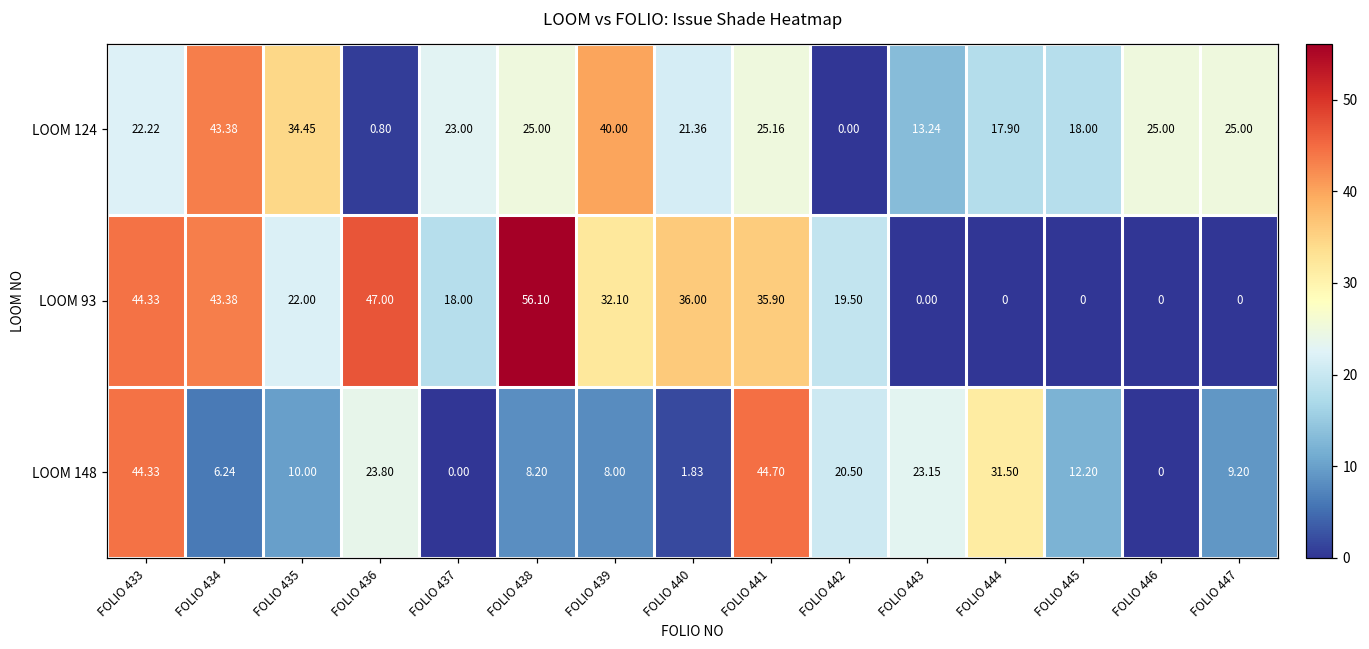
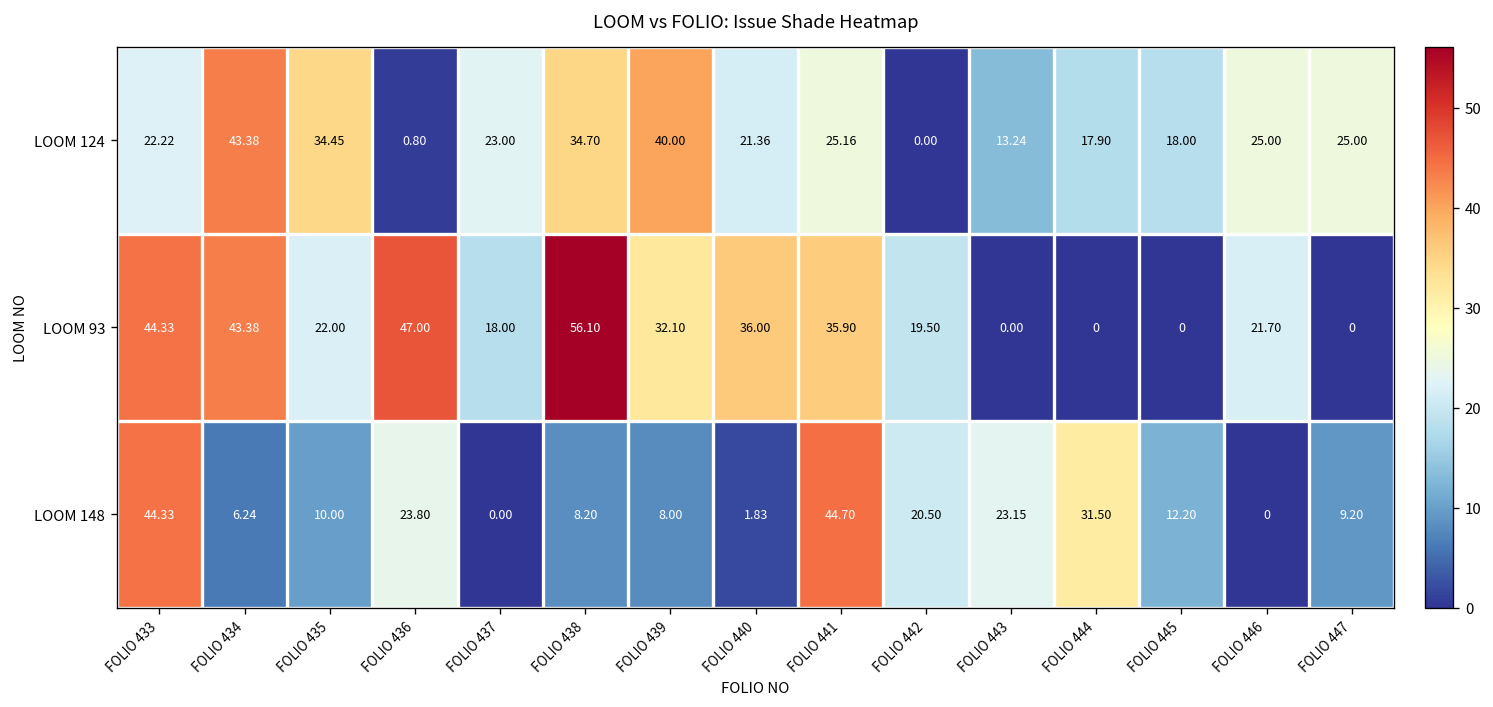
LOOM 124, FOLIO 438: 25.00 -> 34.70
LOOM 93, FOLIO 446: 0 -> 21.70
